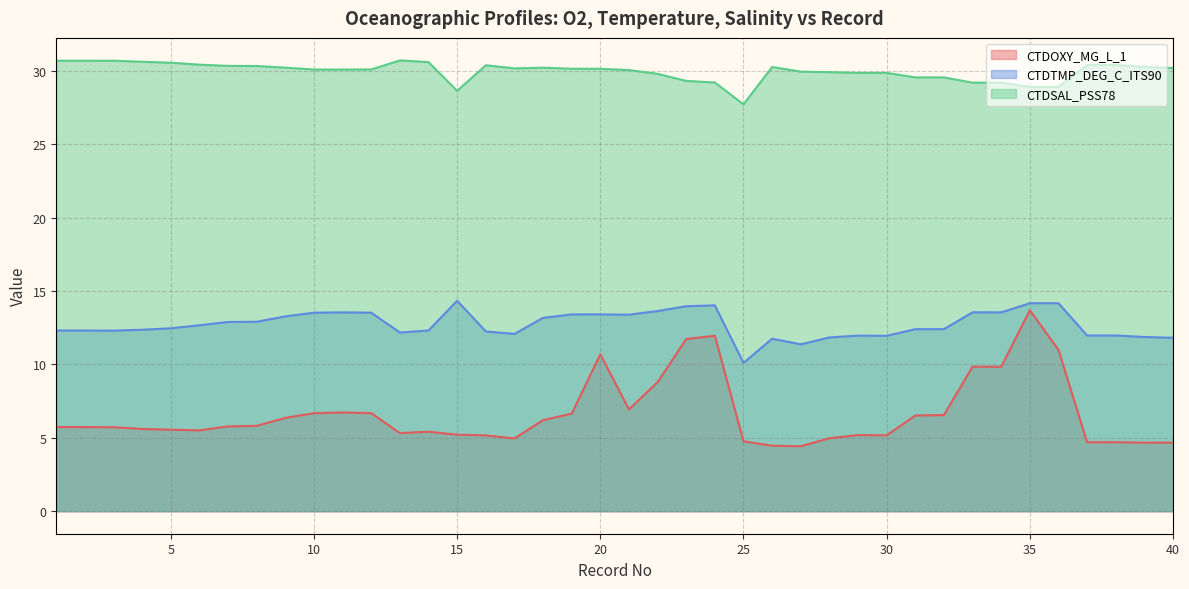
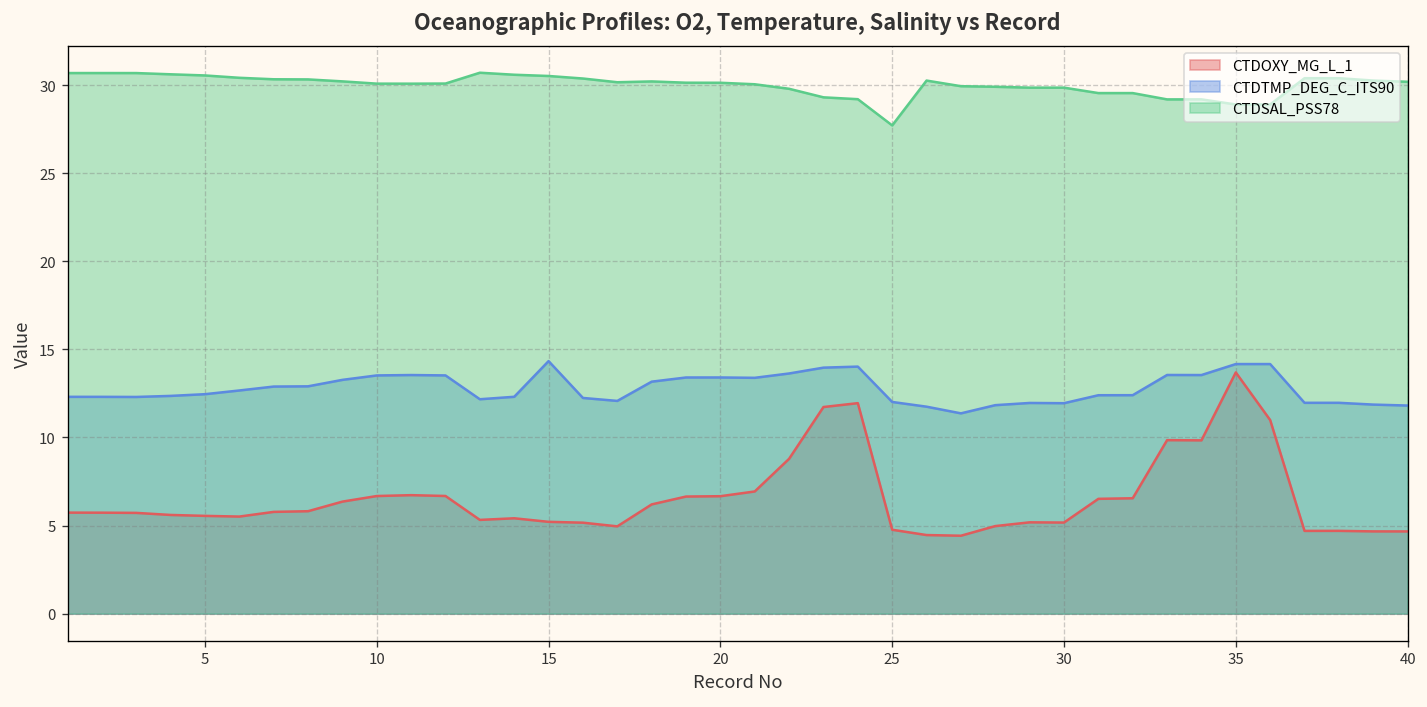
CTDSAL_PSS78, 15: 28.6 -> 30.5
CTDOXY_MG_L_1, 20: 10.7 -> 6.7
CTDTMP_DEG_C_ITS90, 25: 10.1 -> 12.0
